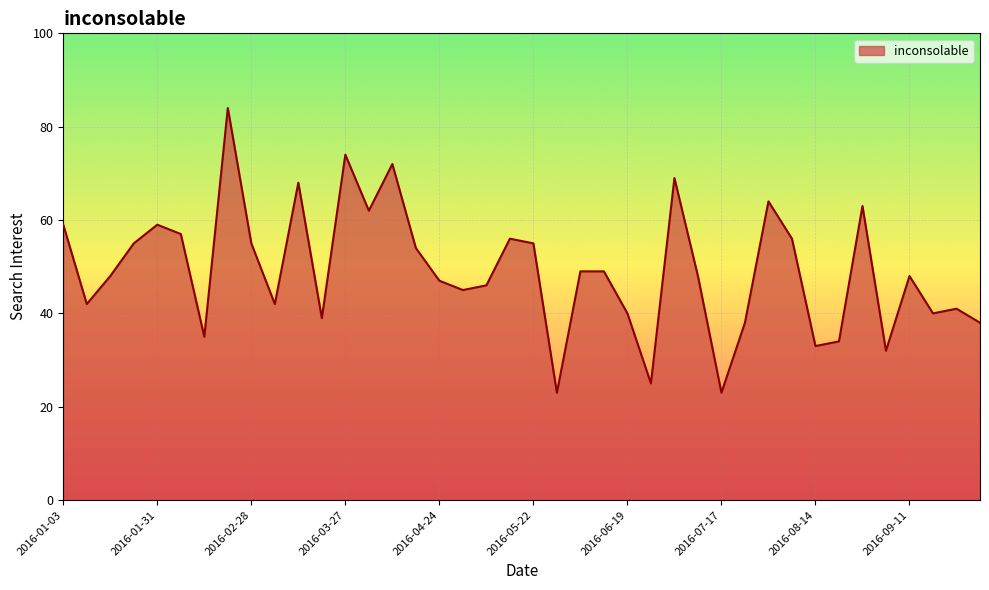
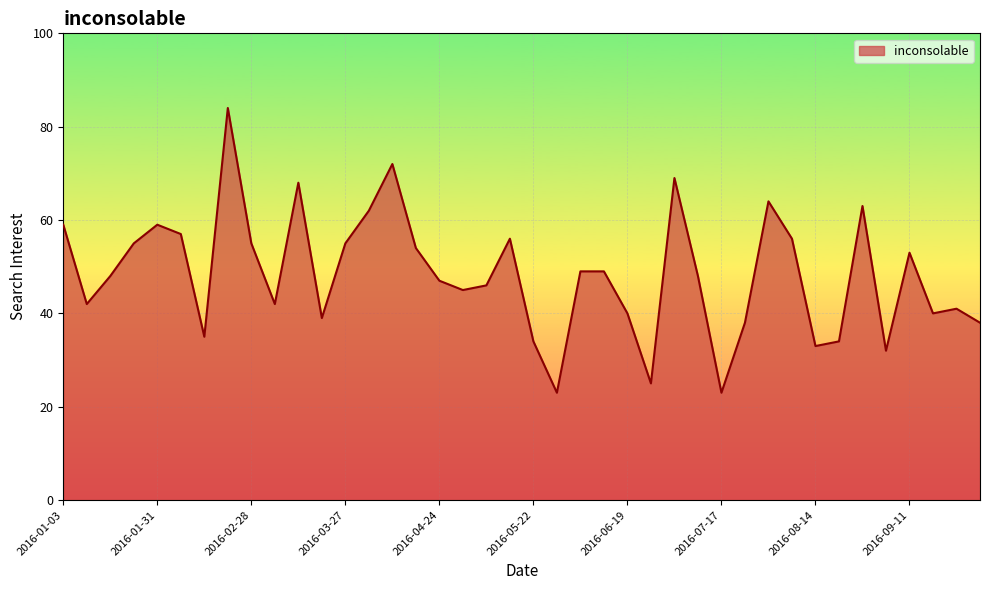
2016-03-27: 74 -> 55
2016-05-22: 55 -> 34
2016-09-11: 48 -> 53
